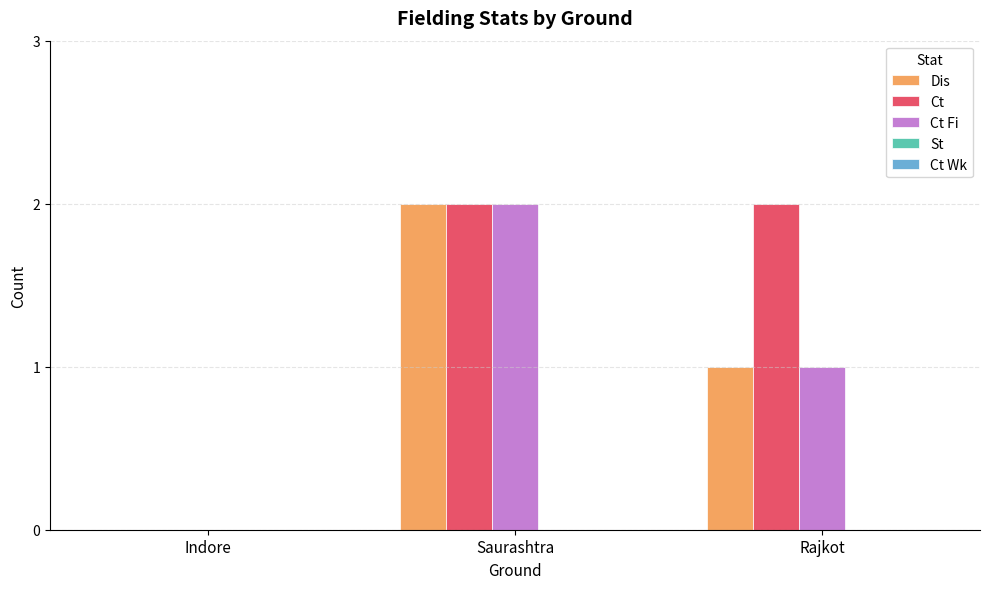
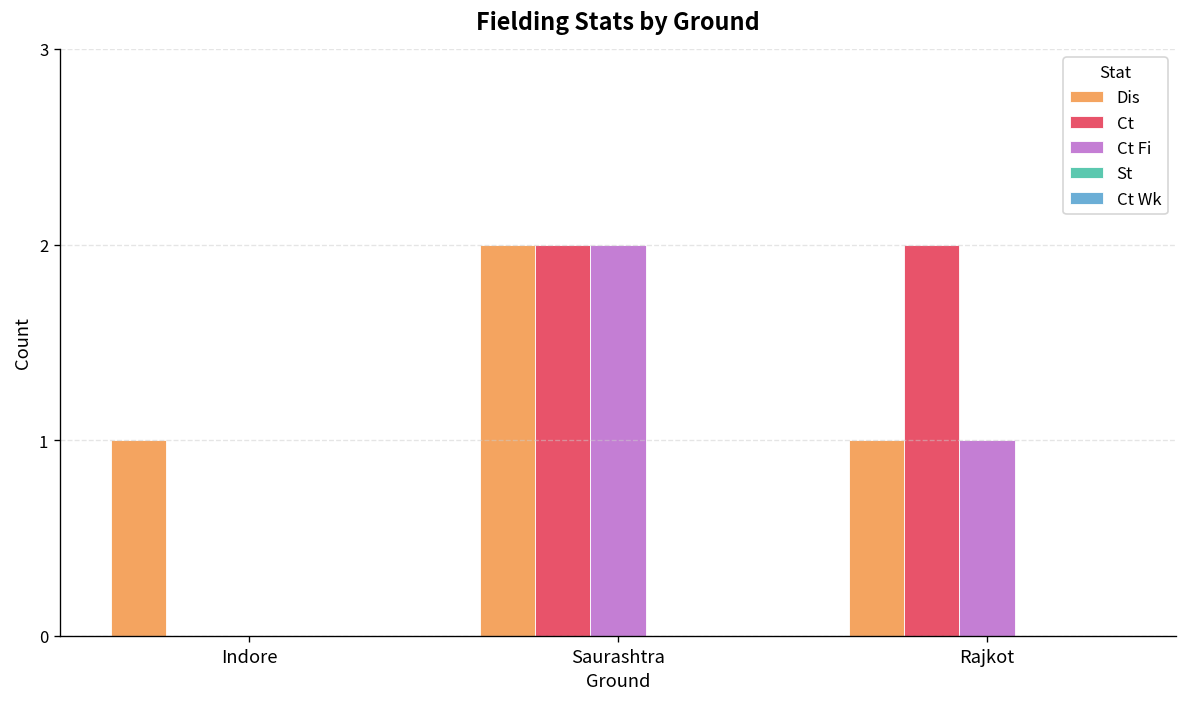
Dis, Indore: 0 -> 1
